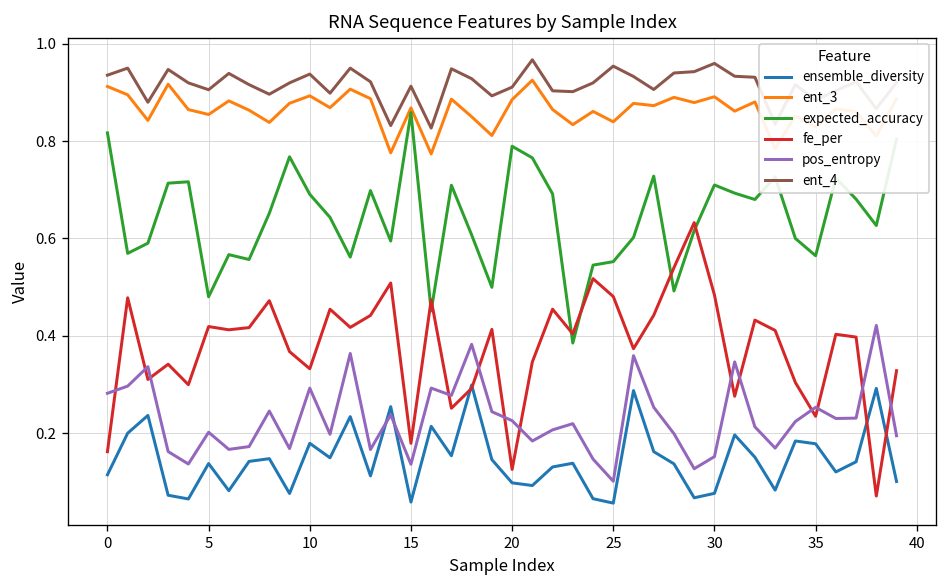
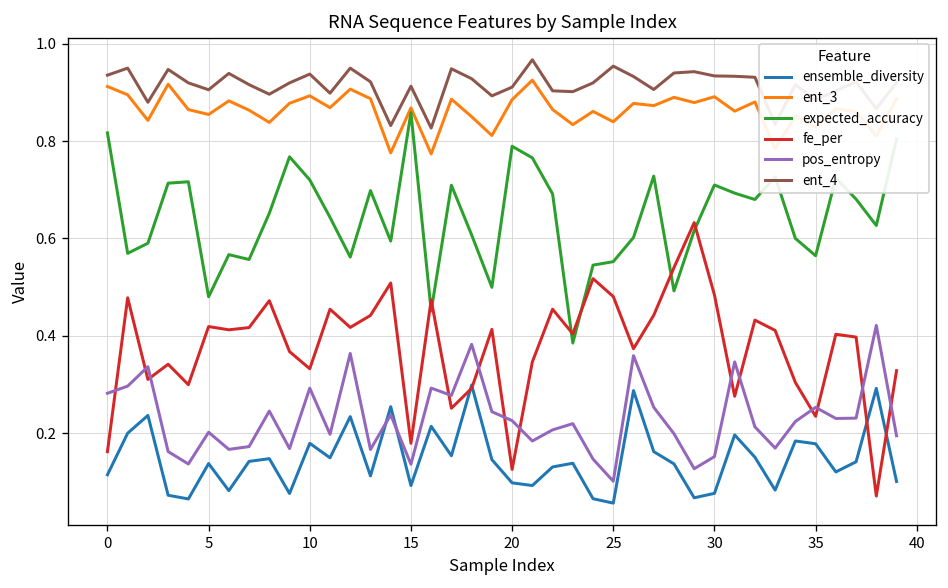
expected_accuracy, 10: 0.69 -> 0.72
ensemble_diversity, 15: 0.06 -> 0.09
ent_4, 30: 0.96 -> 0.93
